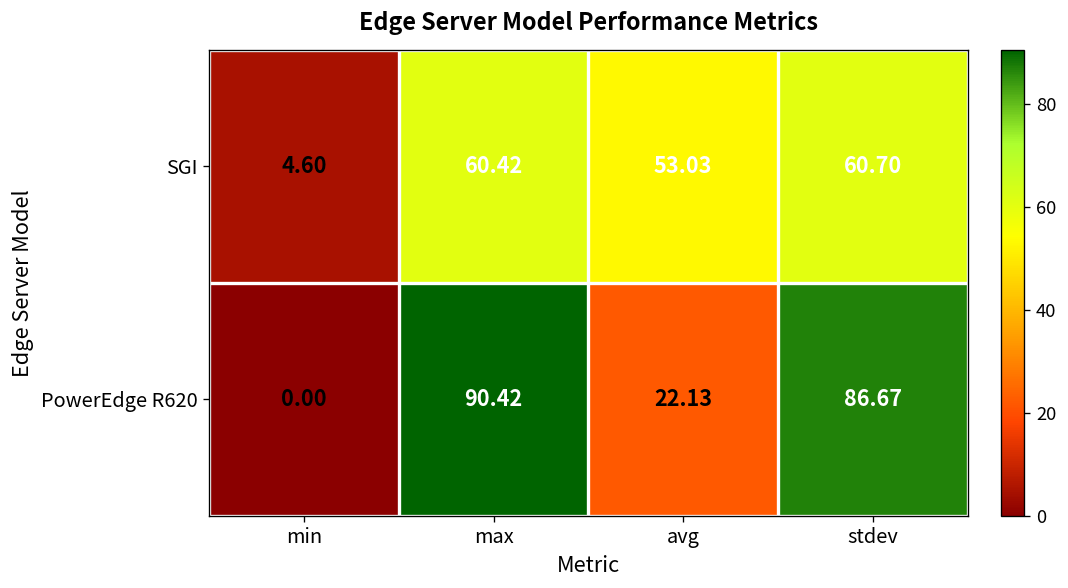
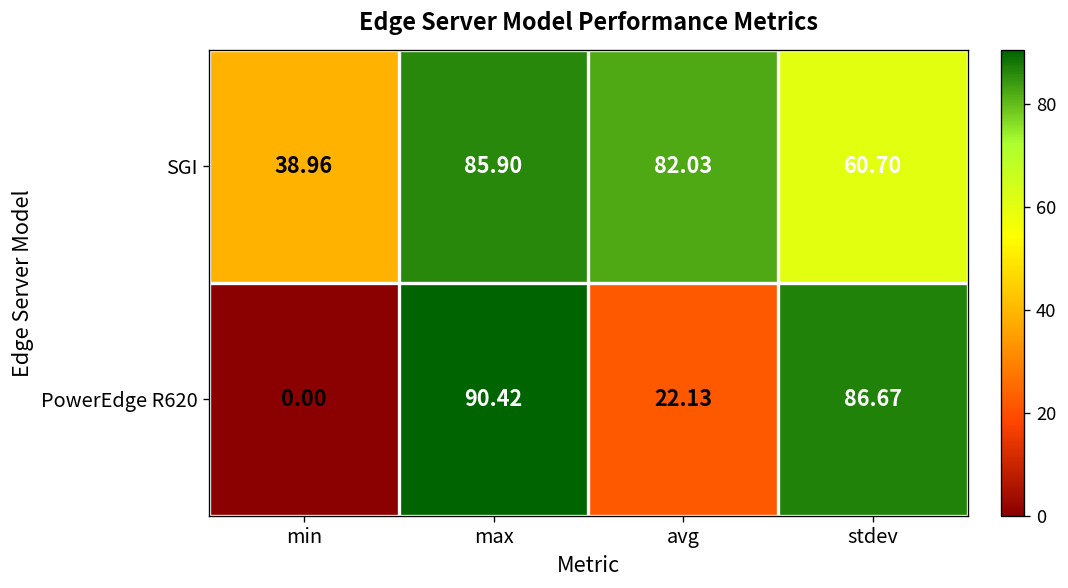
SGI, min: 4.60 -> 38.96
SGI, max: 60.42 -> 85.90
SGI, avg: 53.03 -> 82.03
